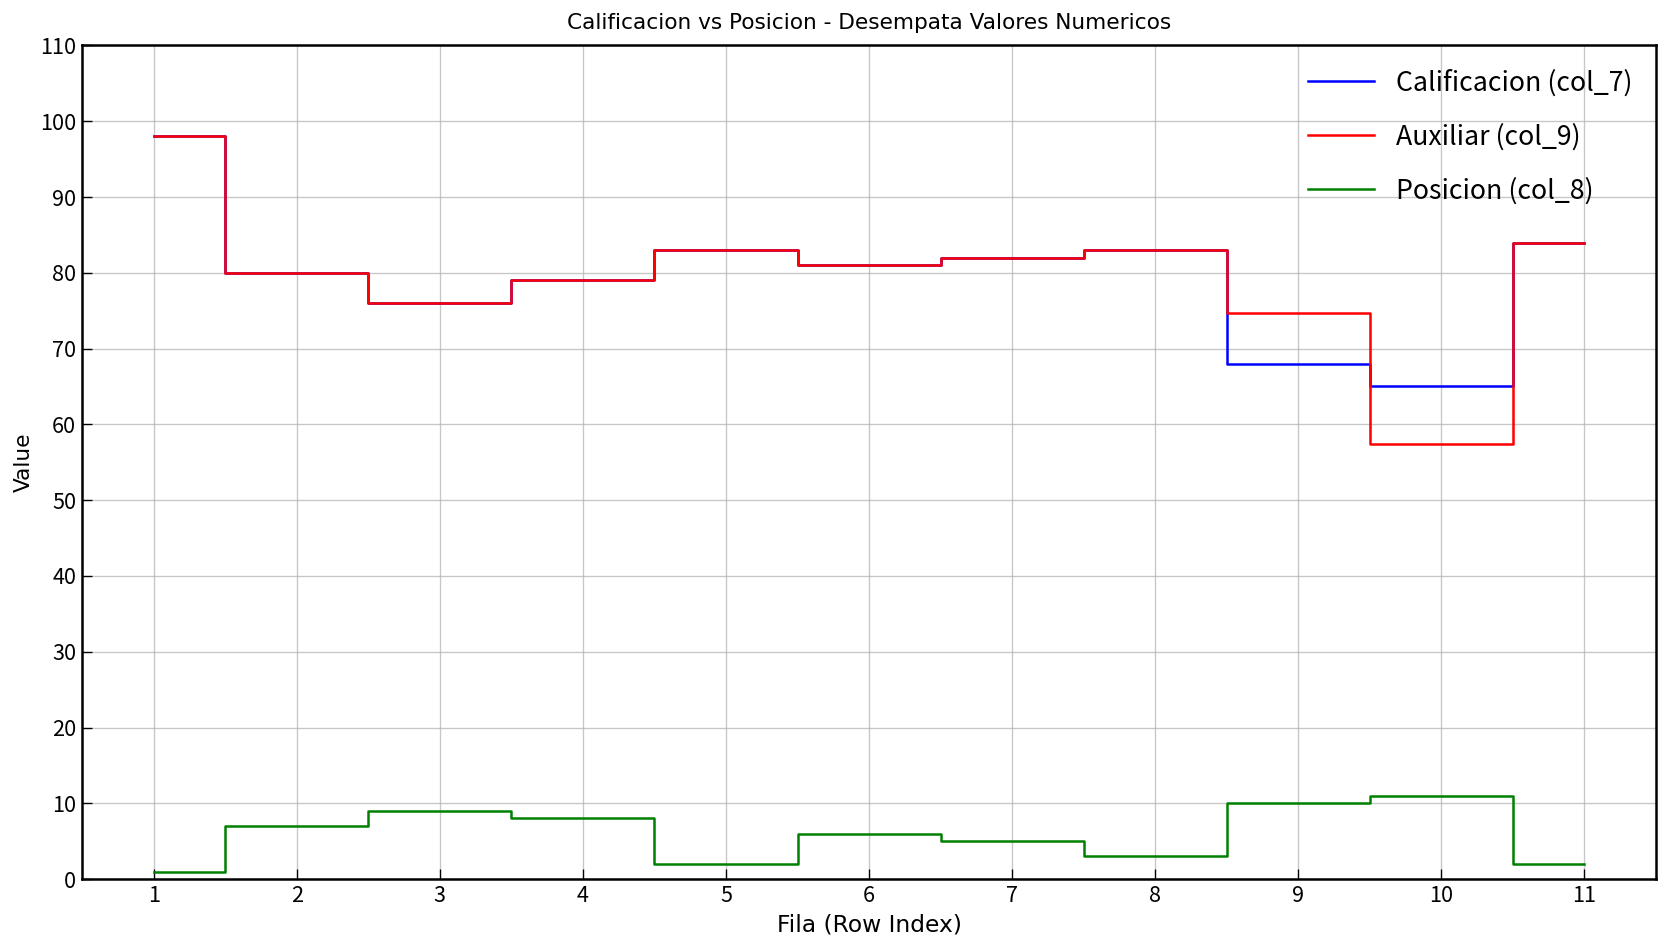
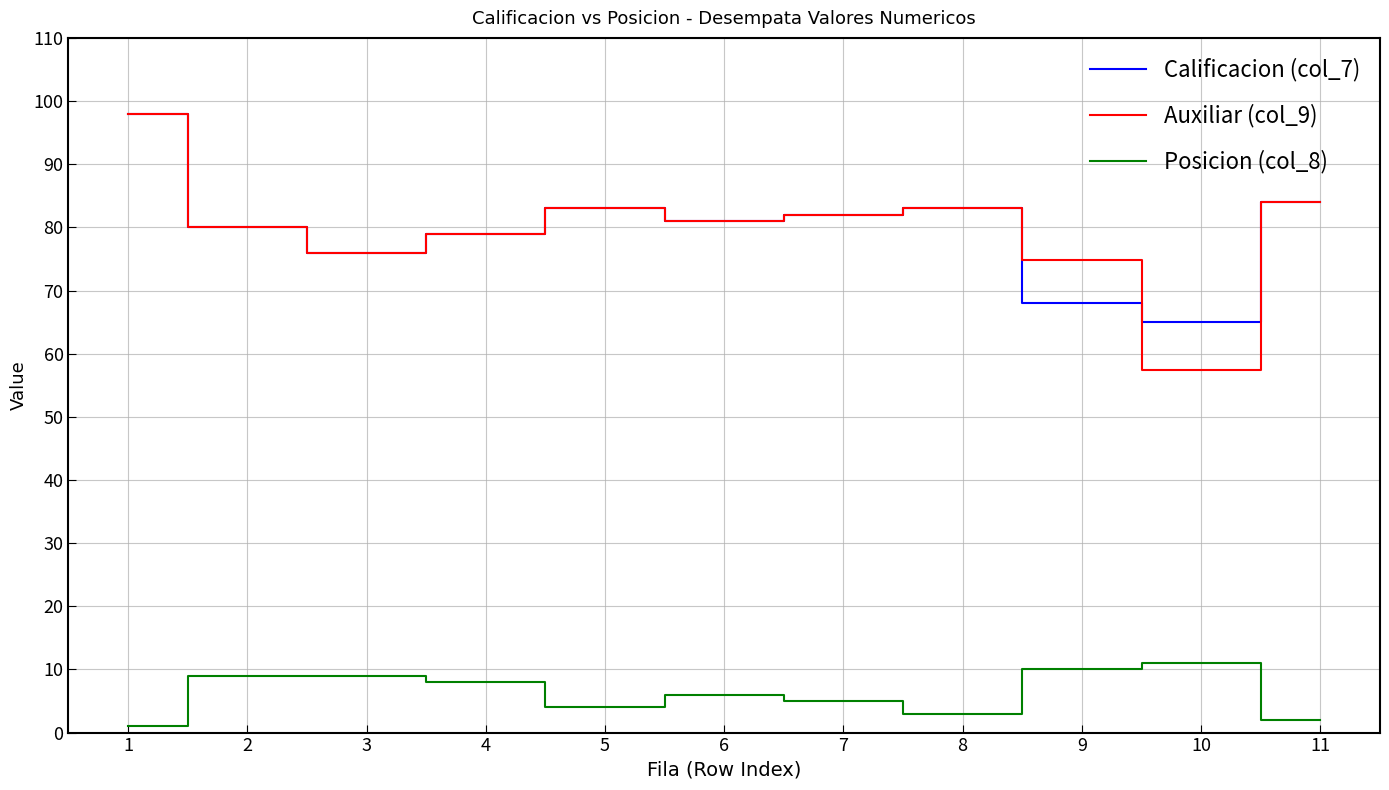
Posicion (col_8), 2: 7 -> 9
Posicion (col_8), 5: 2 -> 4
